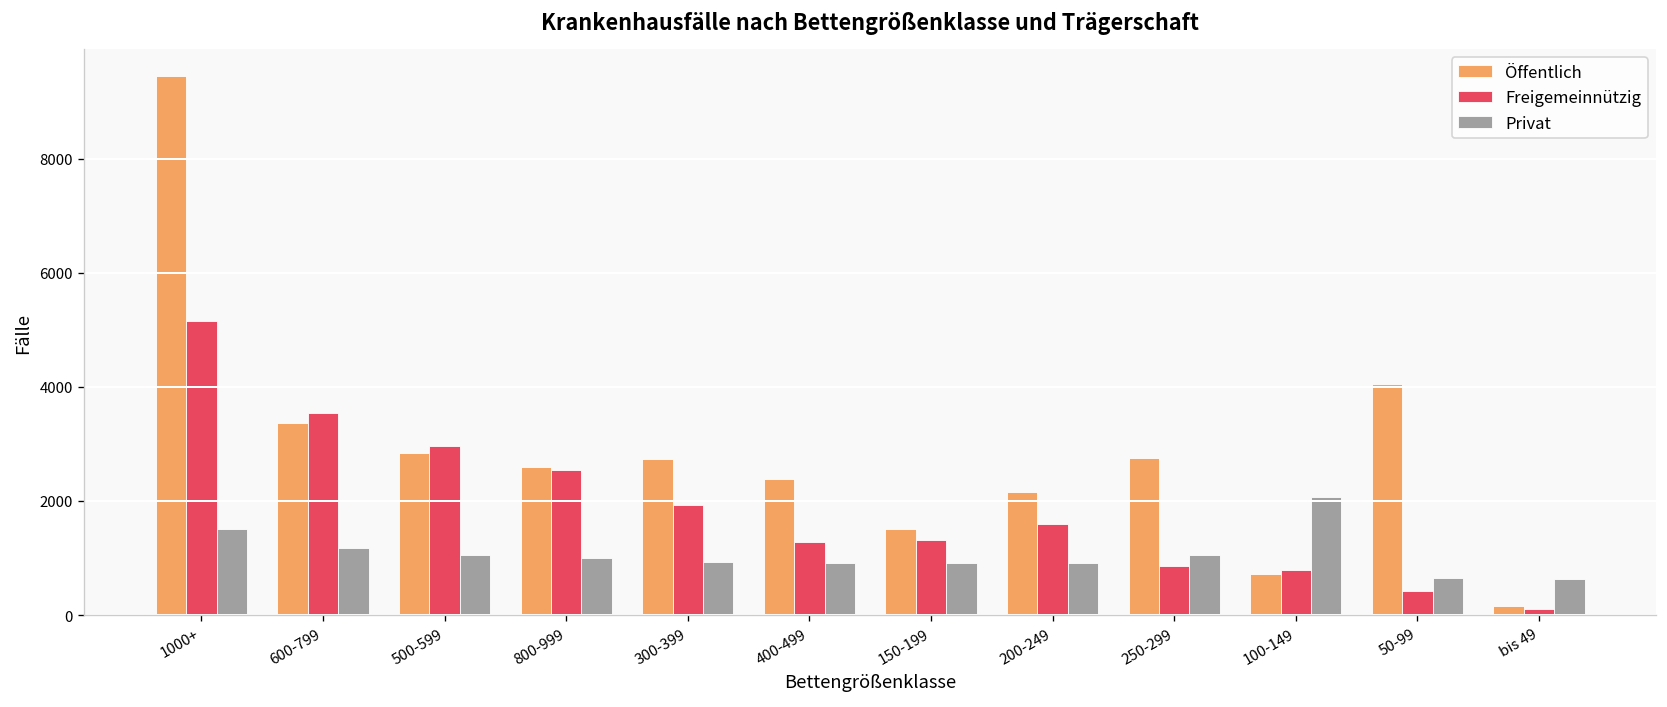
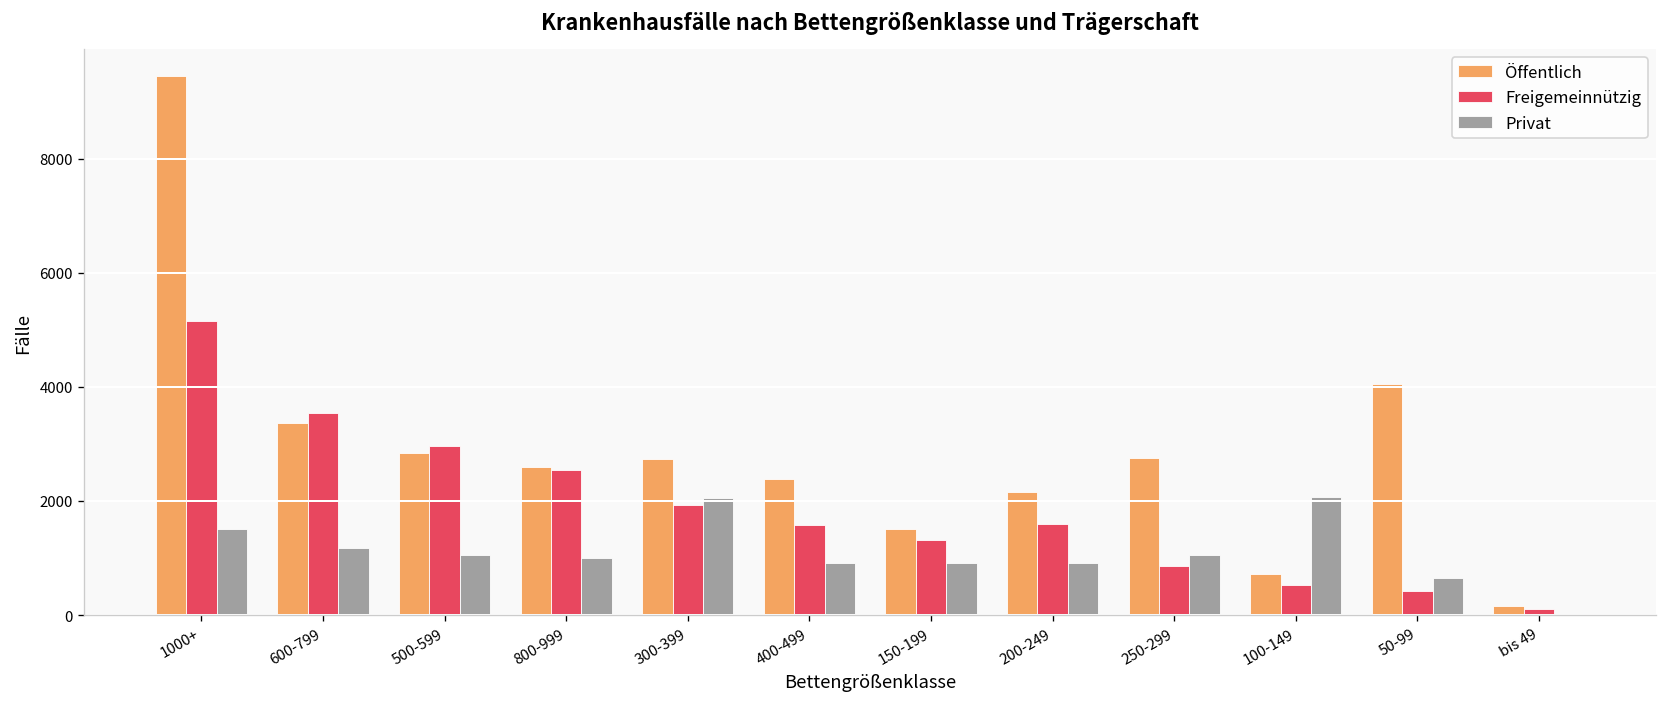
Privat, 300-399: 900 -> 2100
Freigemeinnützig, 400-499: 1300 -> 1600
Freigemeinnützig, 100-149: 800 -> 500
Privat, bis 49: 600 -> 0
